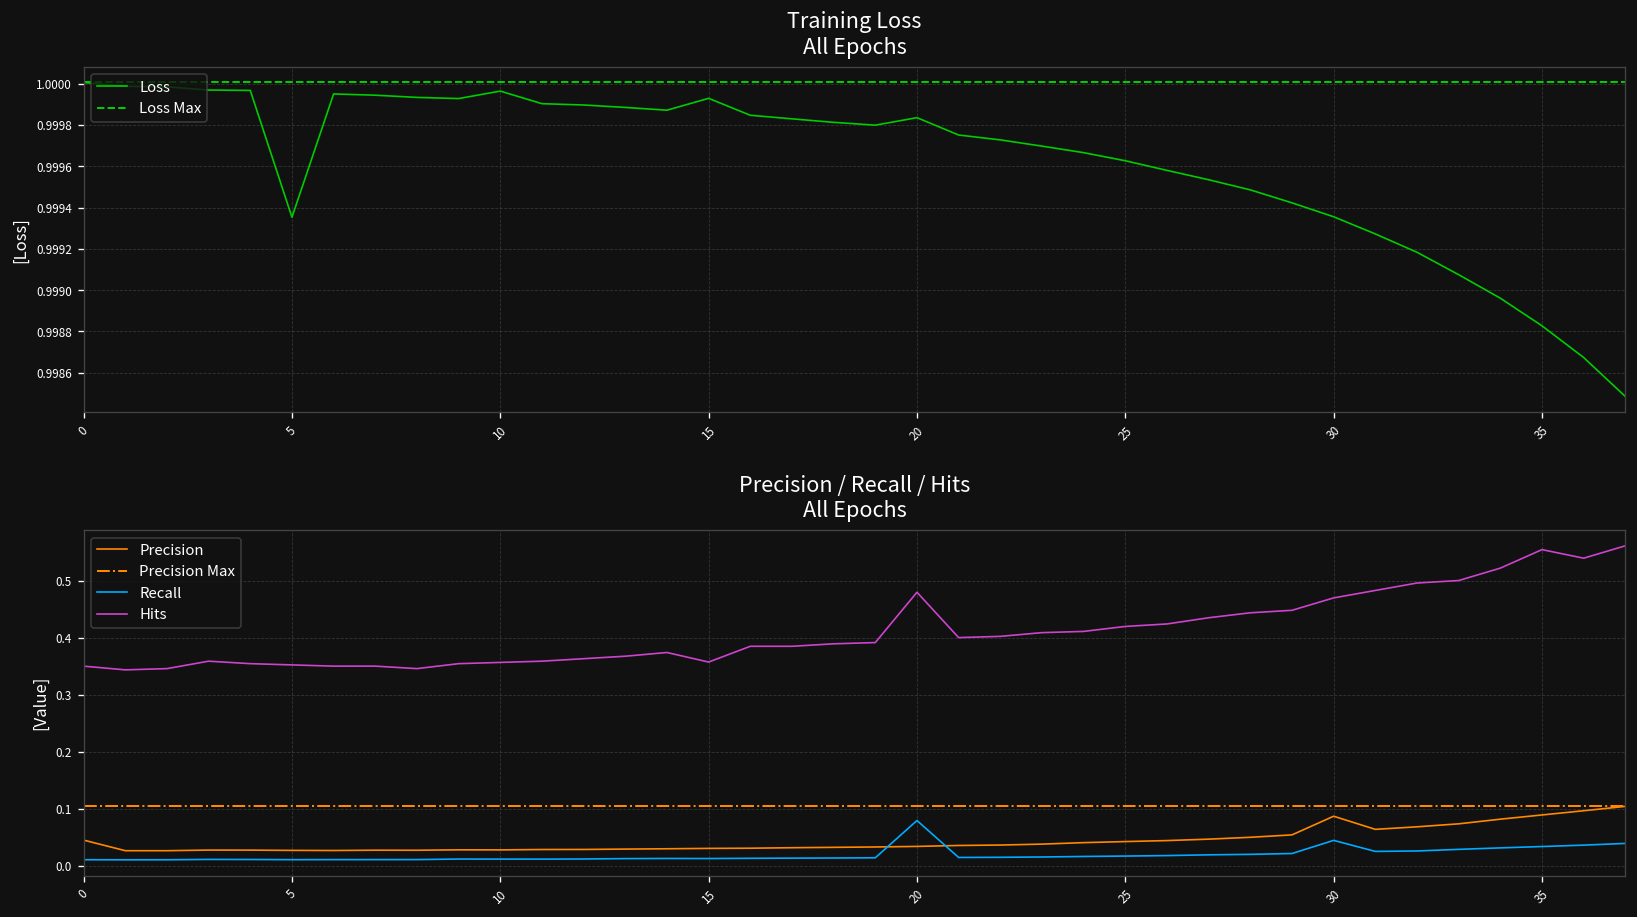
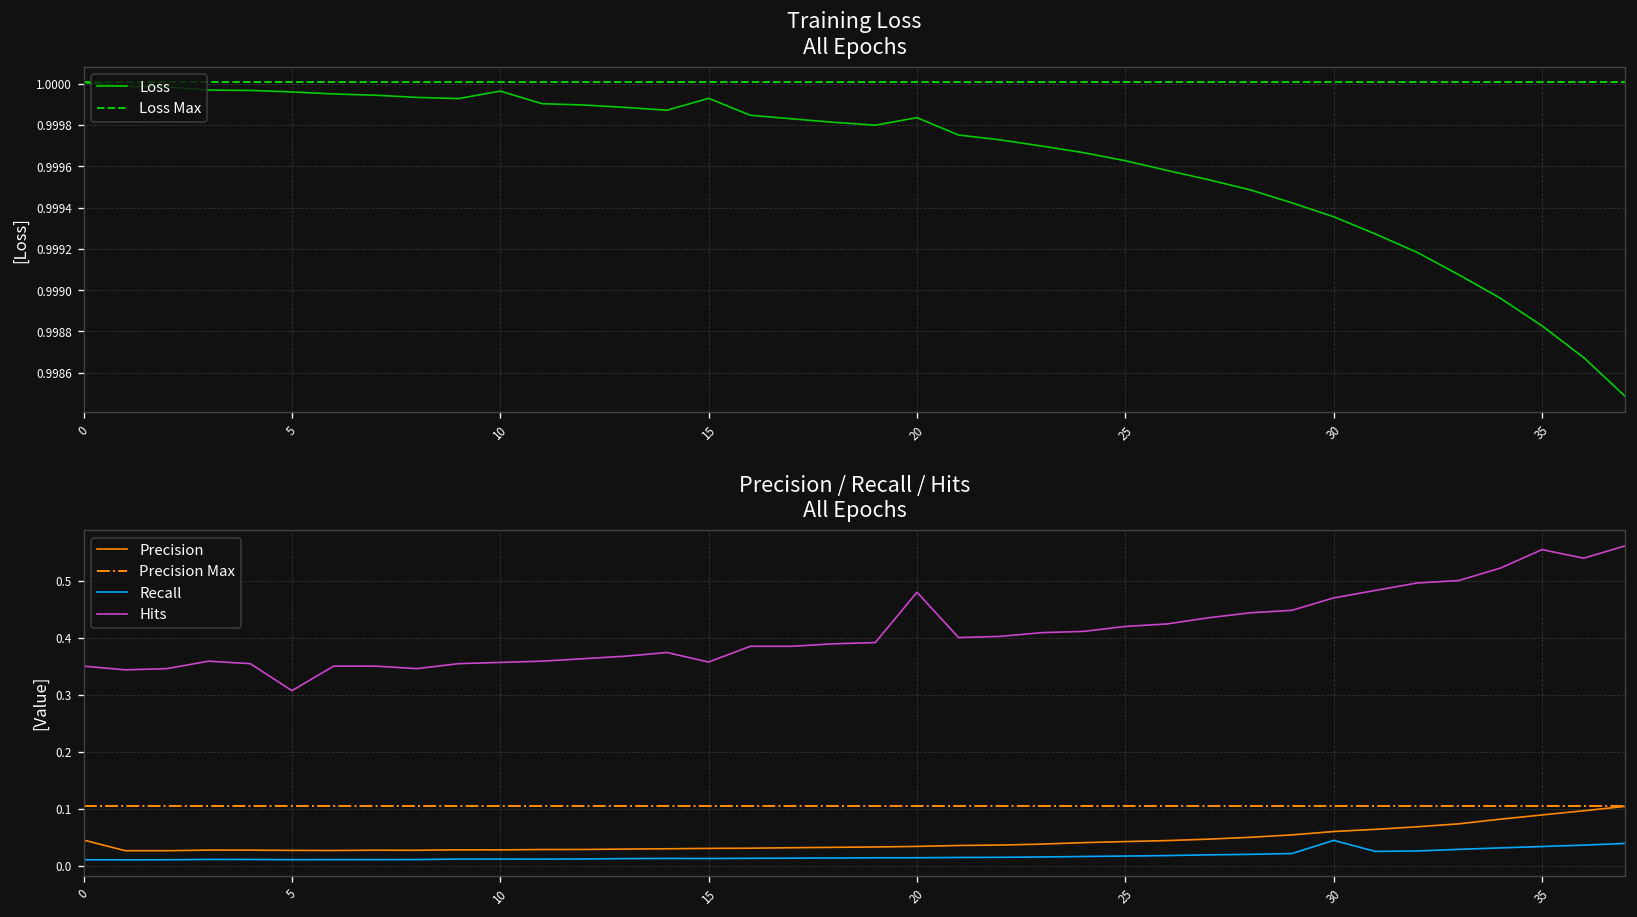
Training Loss All Epochs, 5: 0.99935 -> 0.99996
Precision / Recall / Hits All Epochs, Hits, 5: 0.35 -> 0.31
Precision / Recall / Hits All Epochs, Recall, 20: 0.08 -> 0.01
Precision / Recall / Hits All Epochs, Precision, 30: 0.09 -> 0.06
